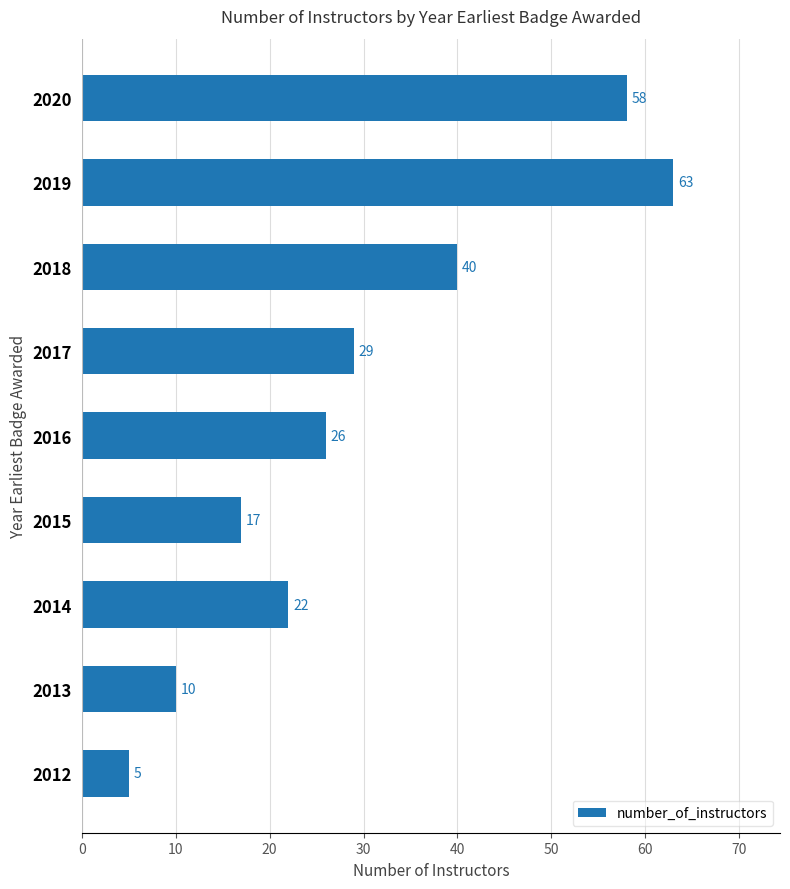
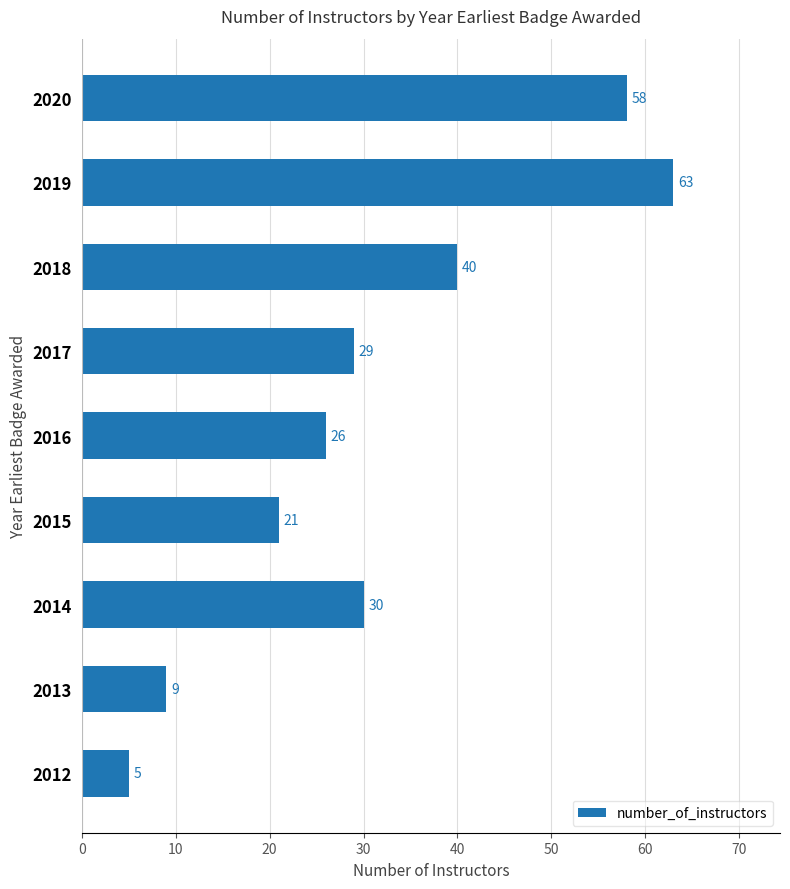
2015: 17 -> 21
2014: 22 -> 30
2013: 10 -> 9
